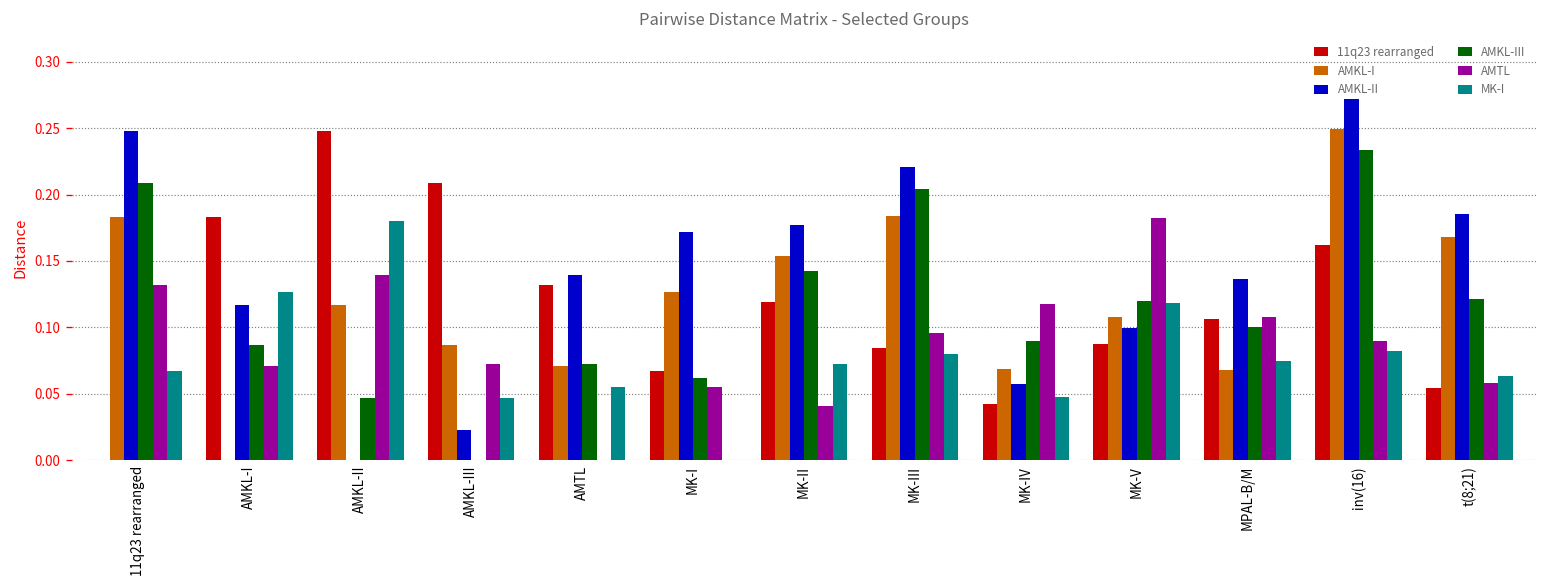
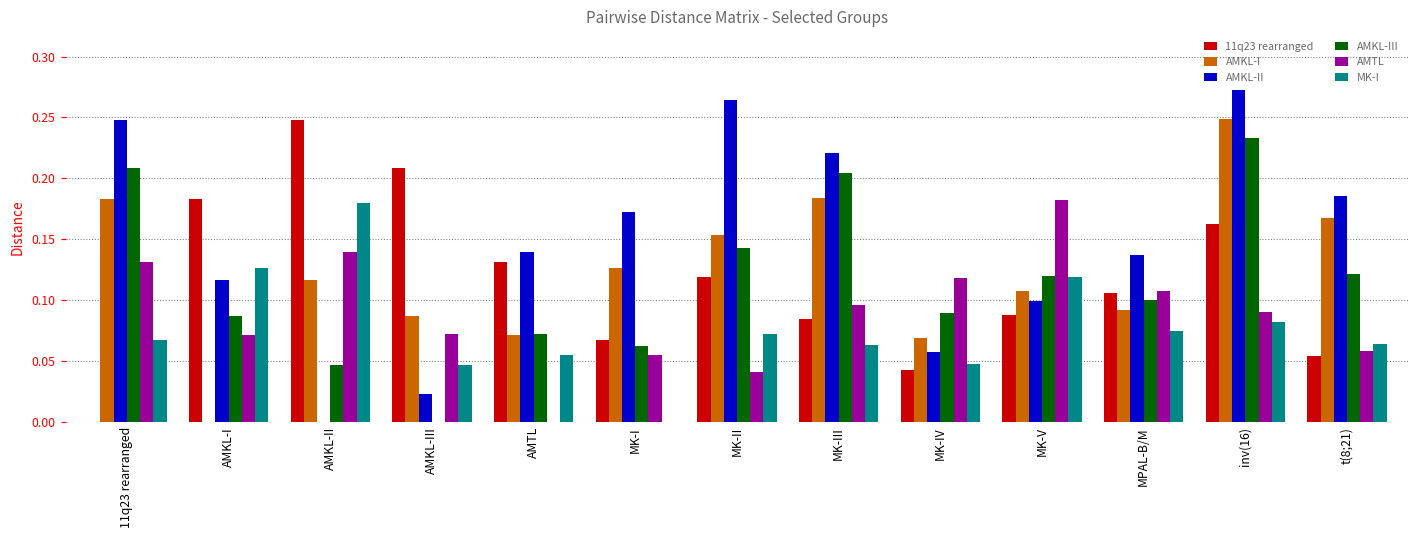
AMKL-II, MK-II: 0.177 -> 0.264
MK-I, MK-III: 0.080 -> 0.063
AMKL-I, MPAL-B/M: 0.068 -> 0.092
